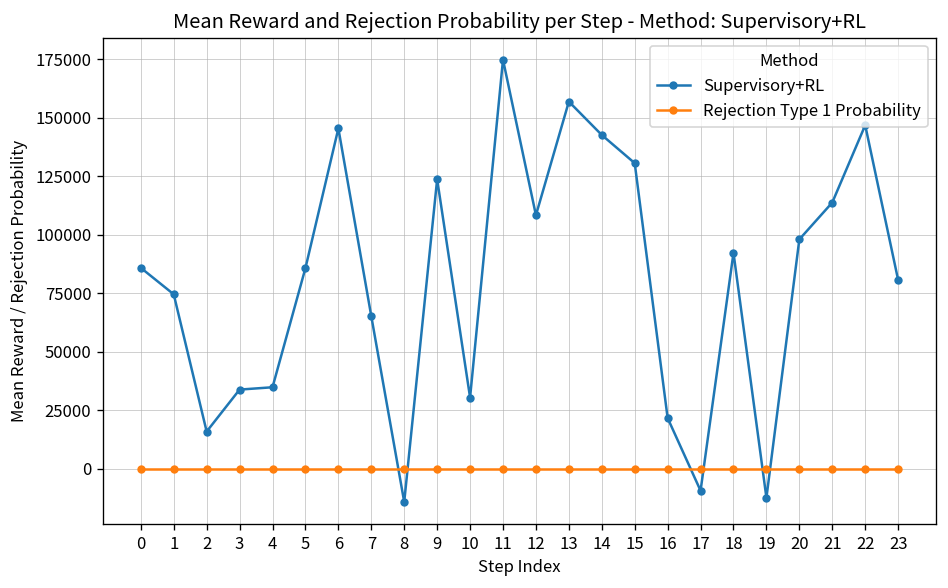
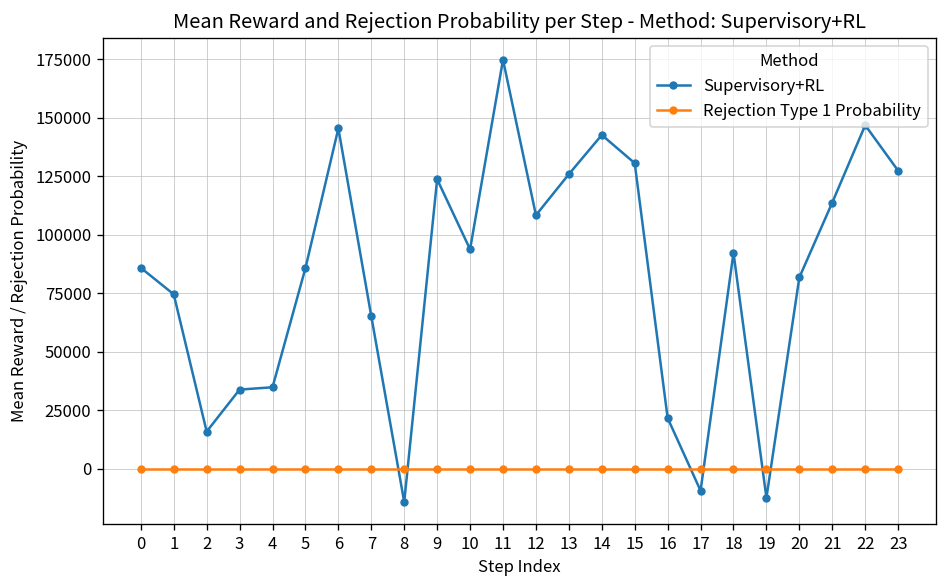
Supervisory+RL, 10: 30000 -> 94000
Supervisory+RL, 13: 157000 -> 126000
Supervisory+RL, 20: 98000 -> 82000
Supervisory+RL, 23: 81000 -> 127000
